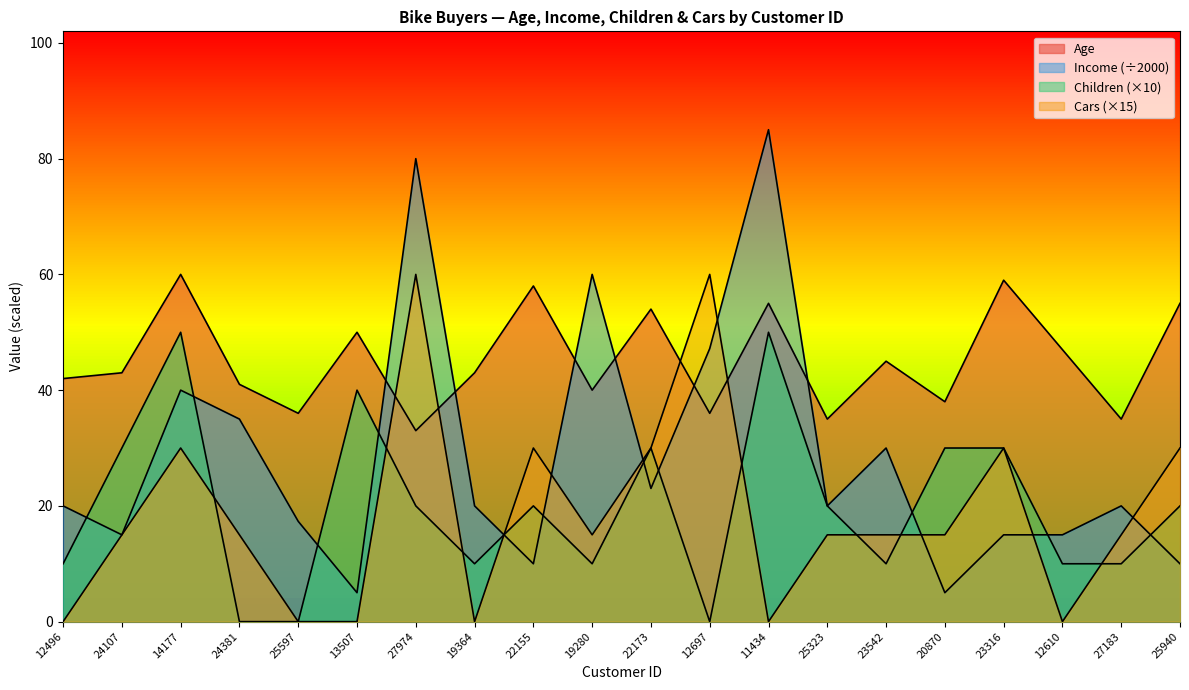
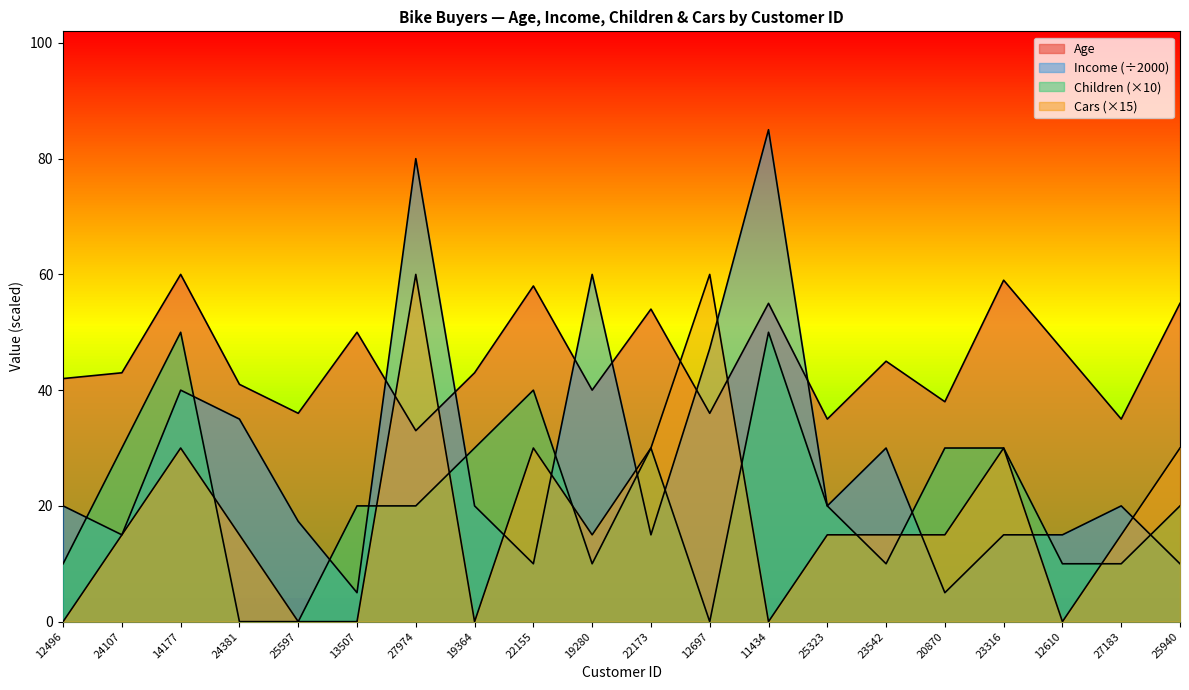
Children (×10), 13507: 40 -> 20
Children (×10), 19364: 10 -> 30
Children (×10), 22155: 20 -> 40
Income (÷2000), 22173: 23 -> 15
